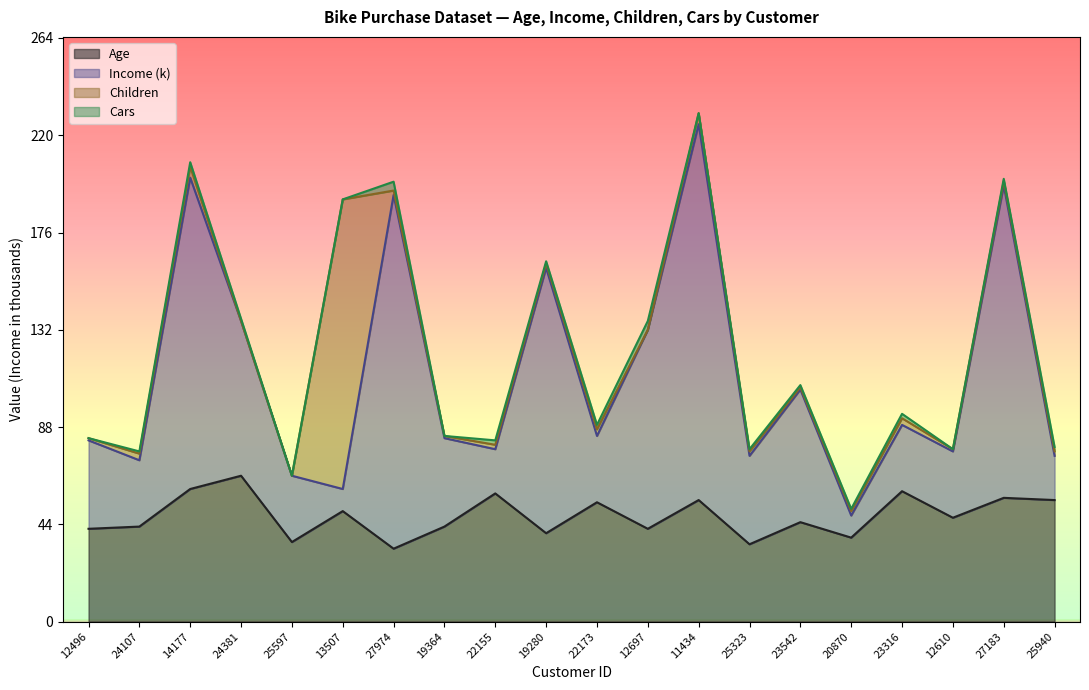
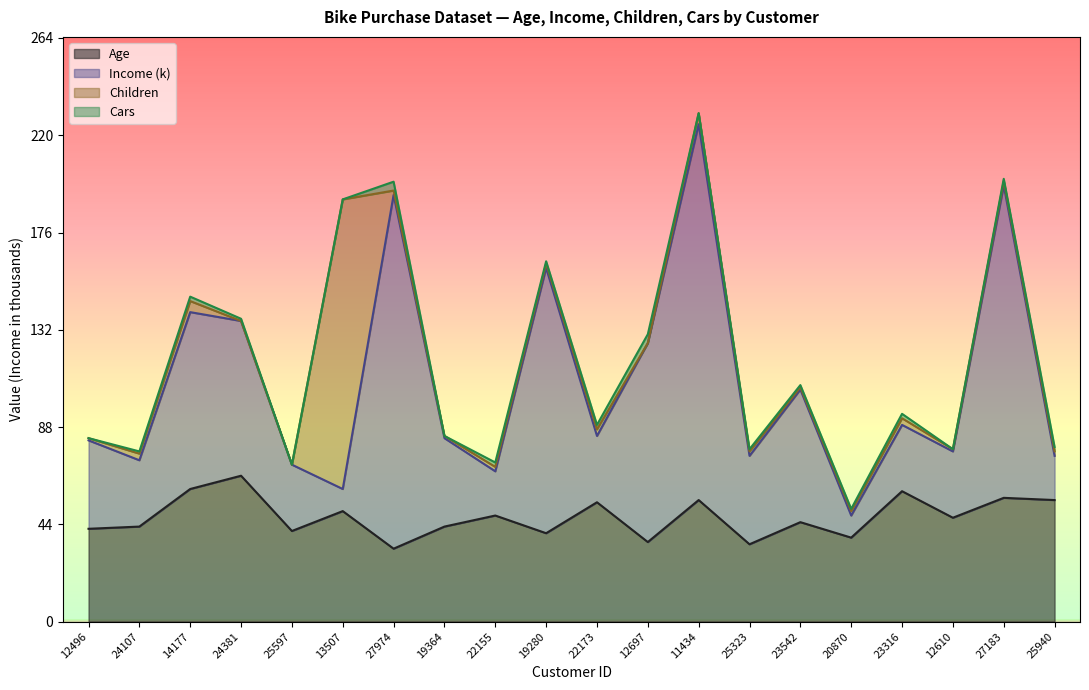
Income (k), 14177: 141 -> 80
Age, 25597: 36 -> 41
Age, 22155: 58 -> 48
Age, 12697: 42 -> 36
